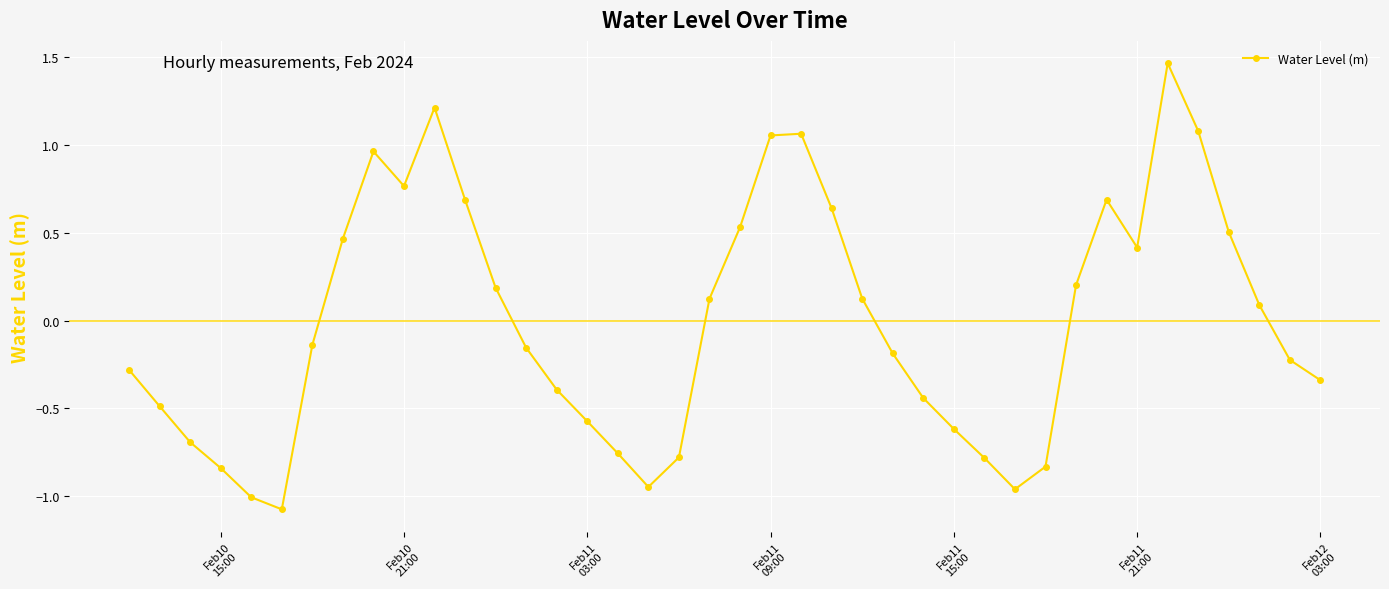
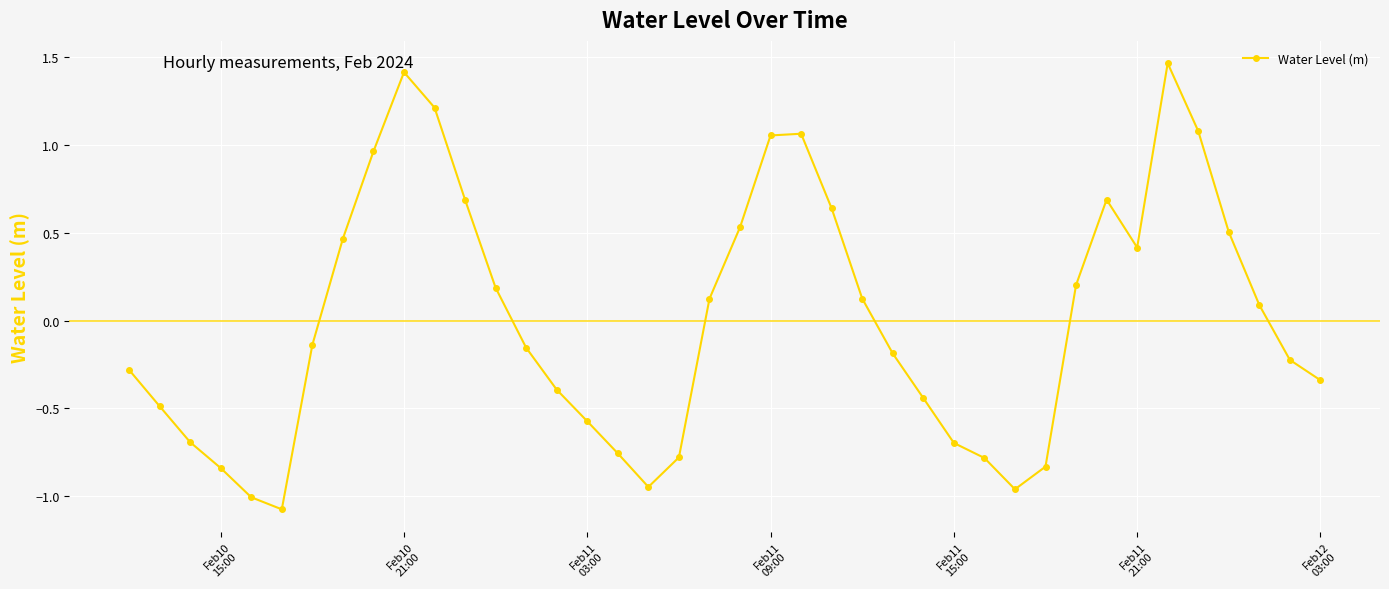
Feb10 21:00: 0.77 -> 1.42
Feb11 15:00: -0.62 -> -0.70
